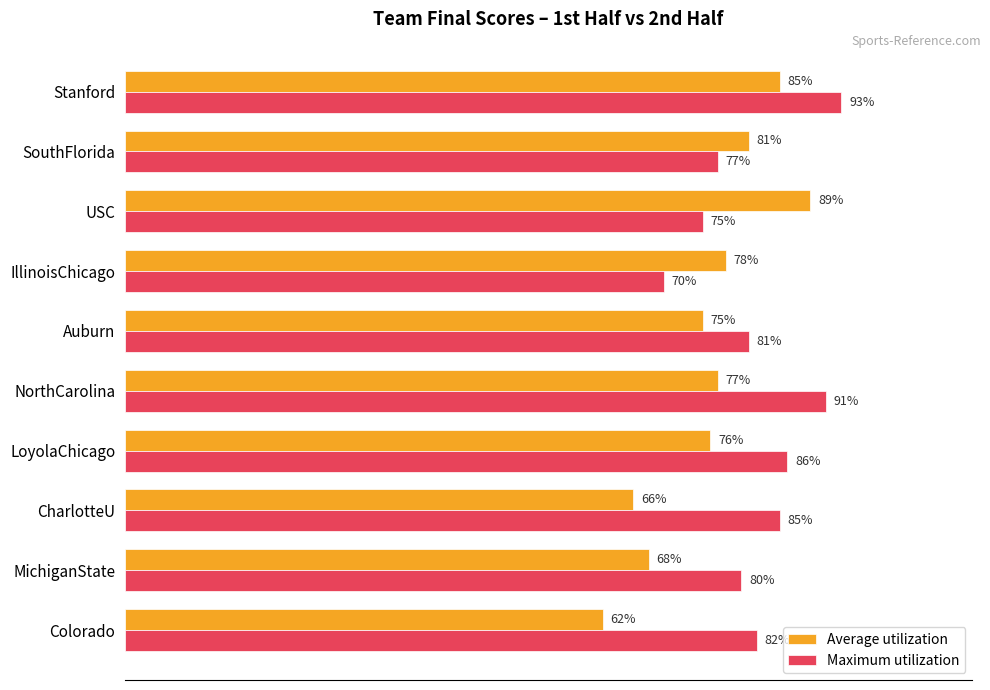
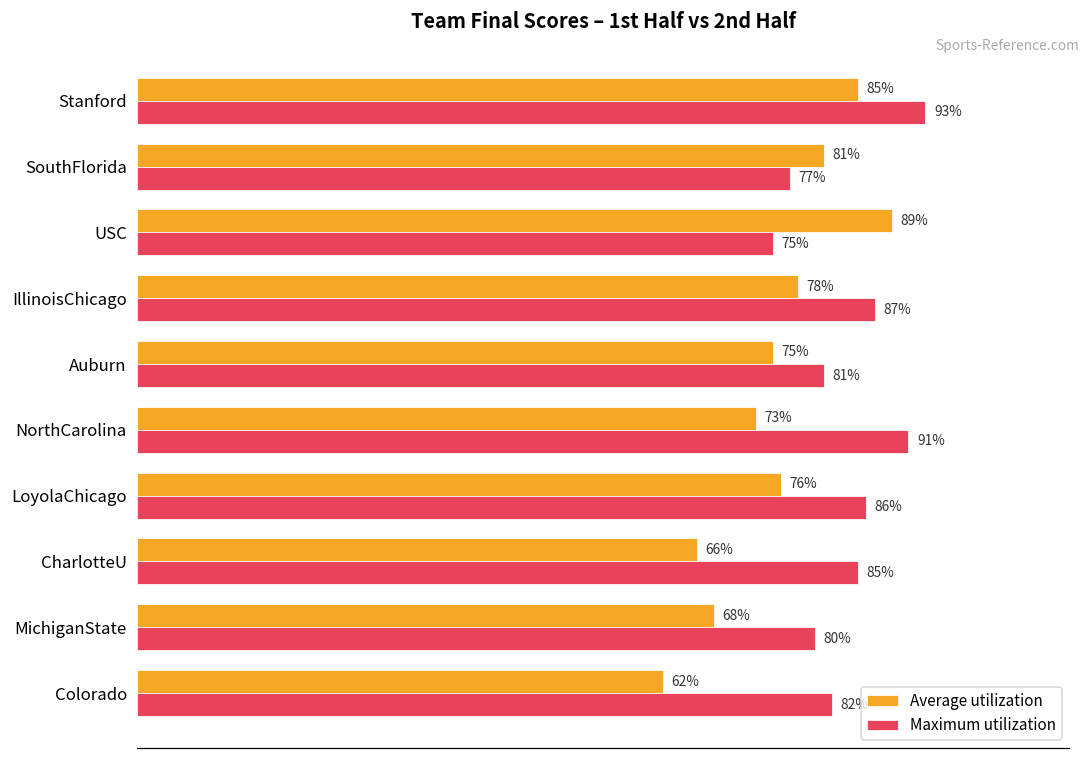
Maximum utilization, IllinoisChicago: 70% -> 87%
Average utilization, NorthCarolina: 77% -> 73%
